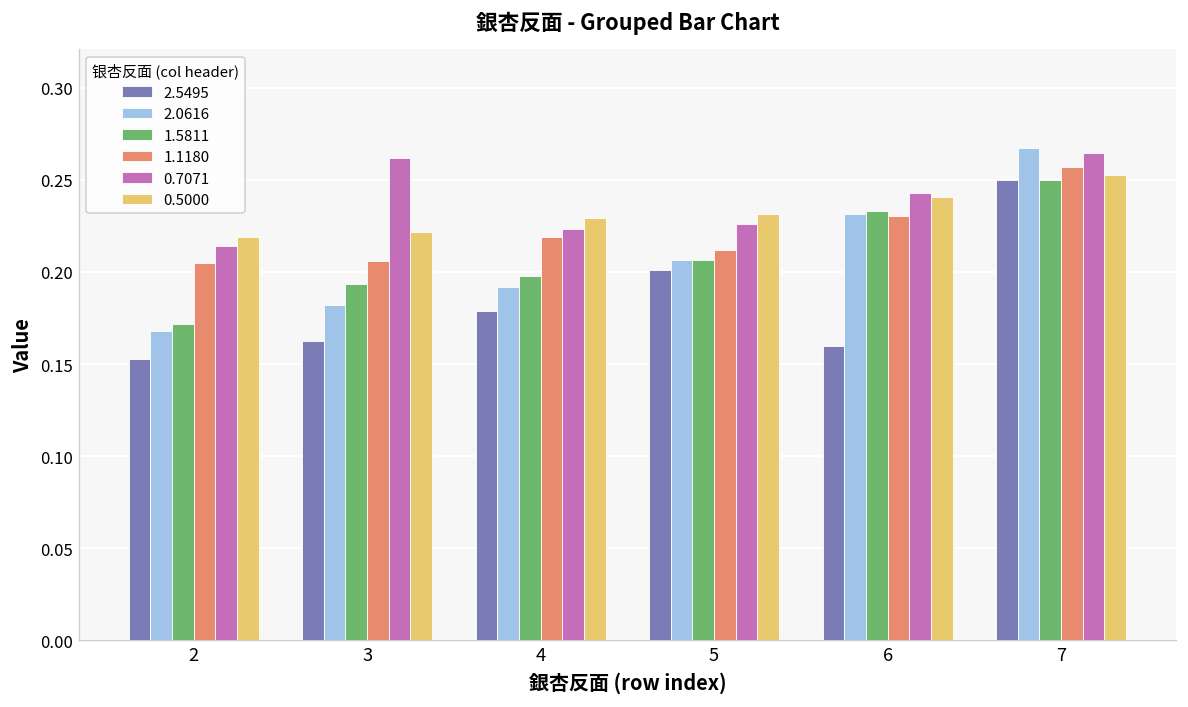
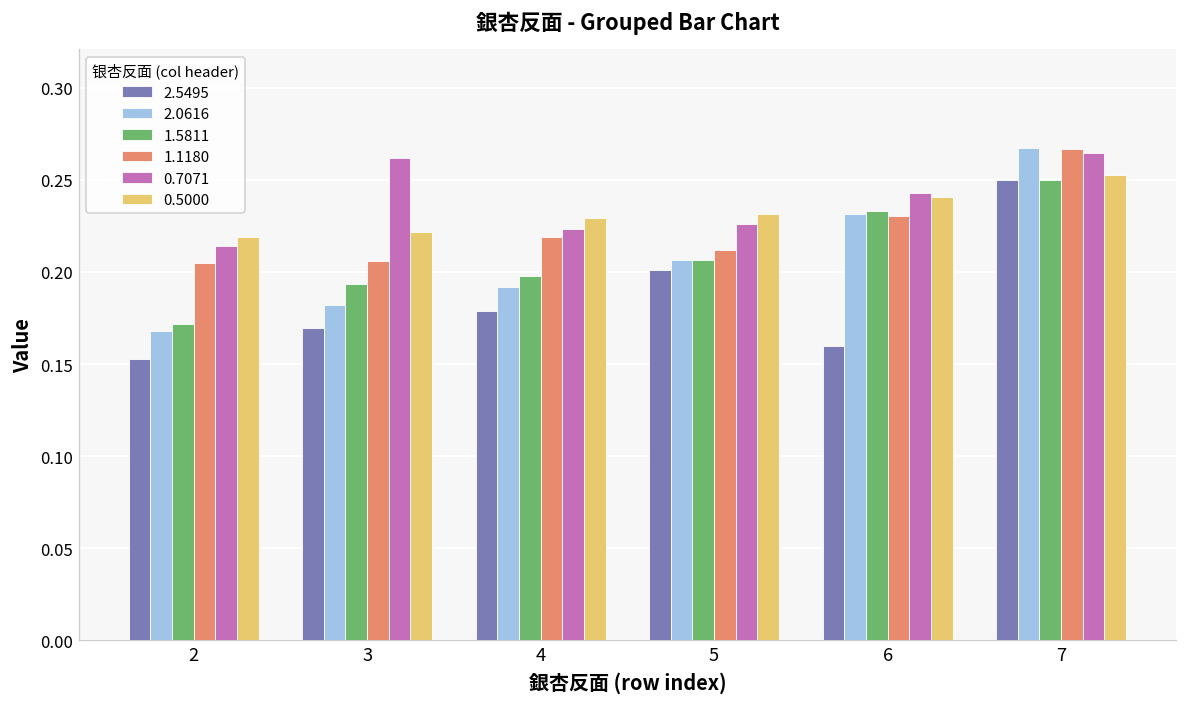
2.5495, 3: 0.162 -> 0.169
1.1180, 7: 0.257 -> 0.267
